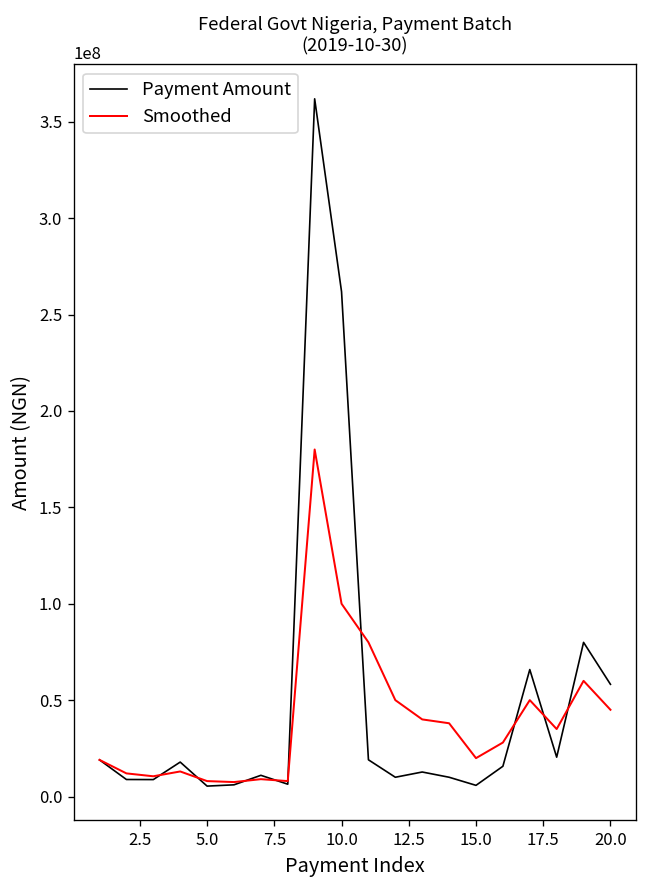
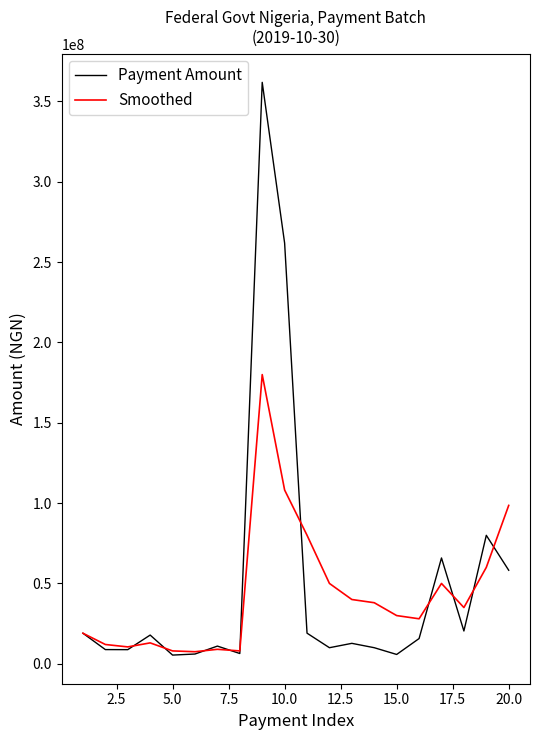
Smoothed, 10.0: 100000000 -> 108000000
Smoothed, 15.0: 20000000 -> 30000000
Smoothed, 20.0: 45000000 -> 99000000
